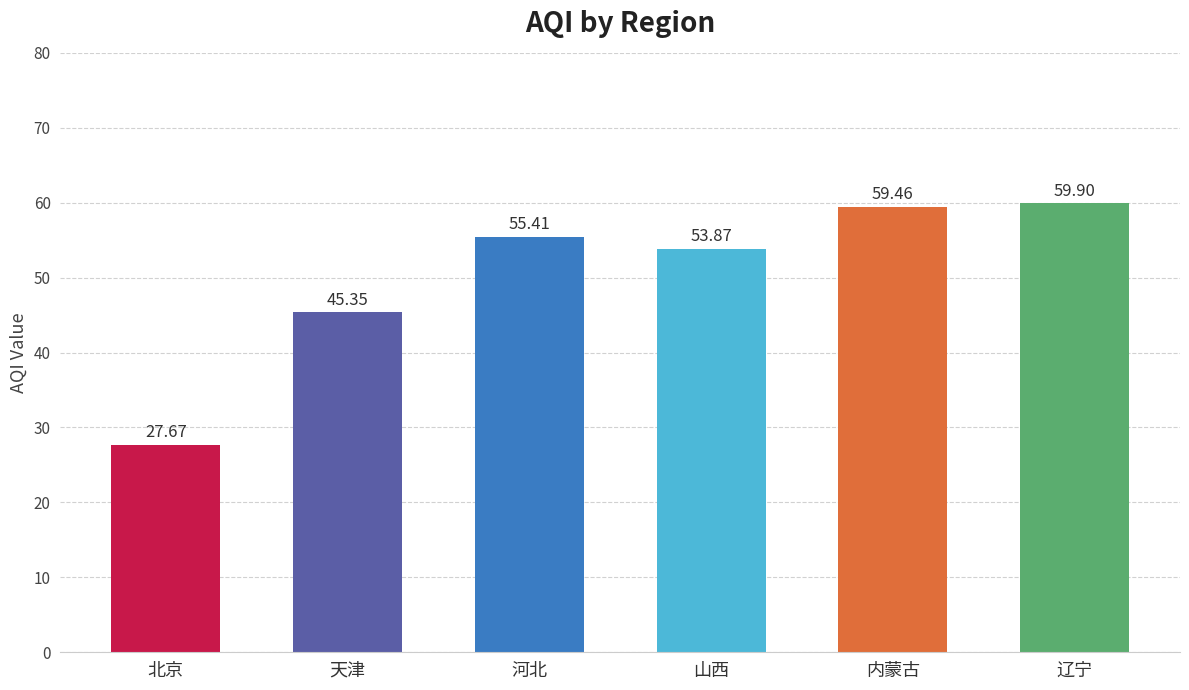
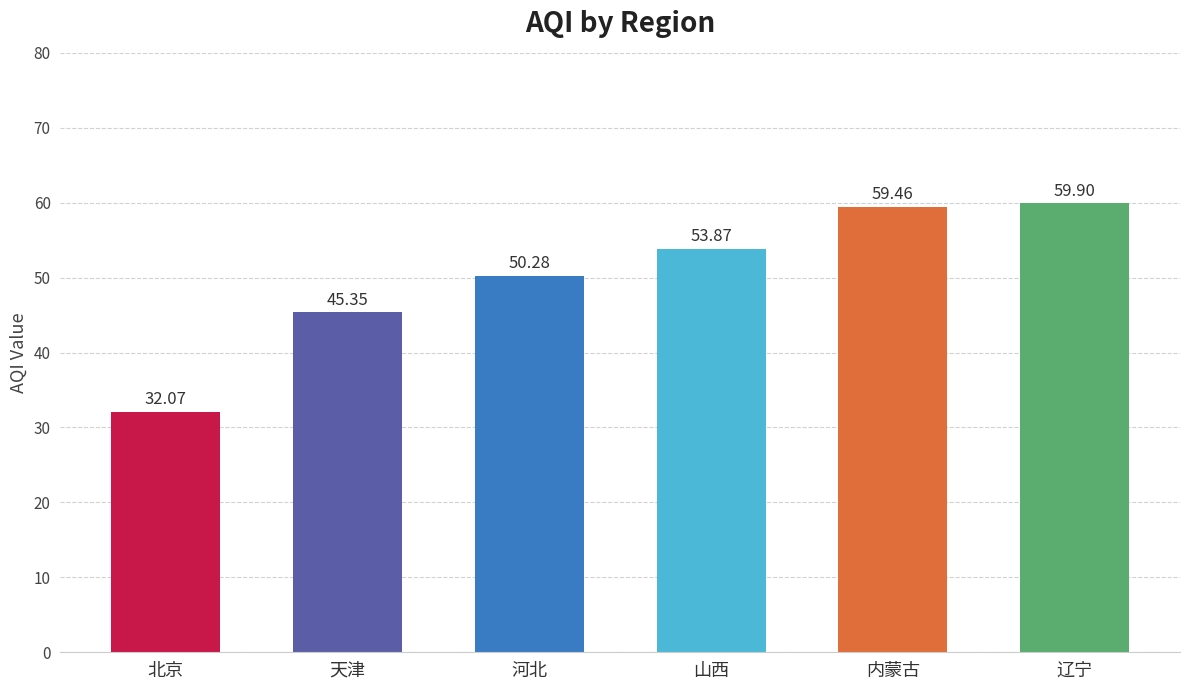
北京: 27.67 -> 32.07
河北: 55.41 -> 50.28
